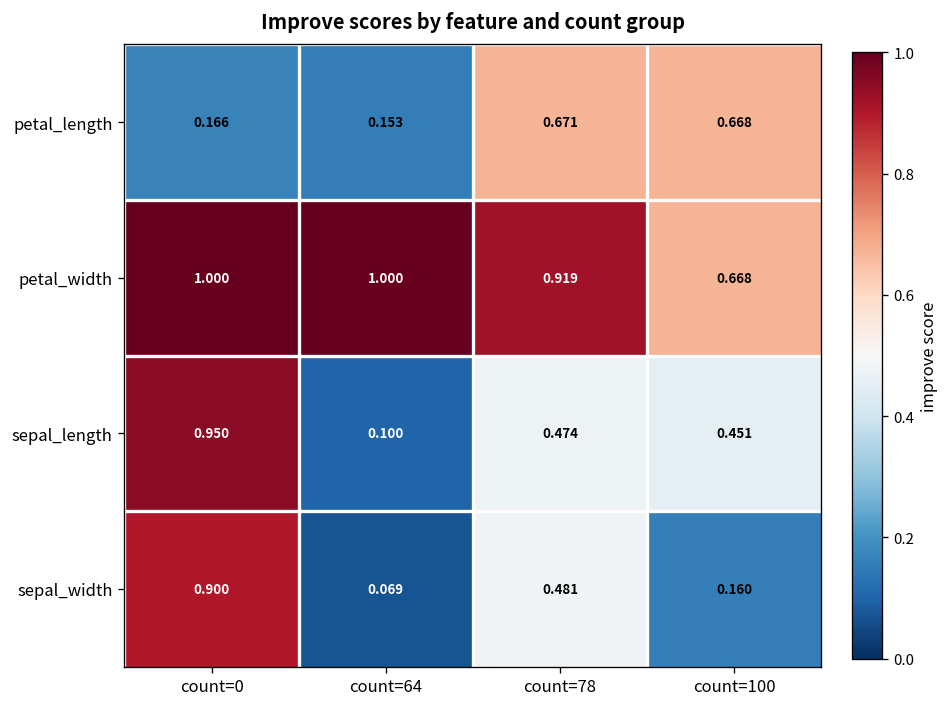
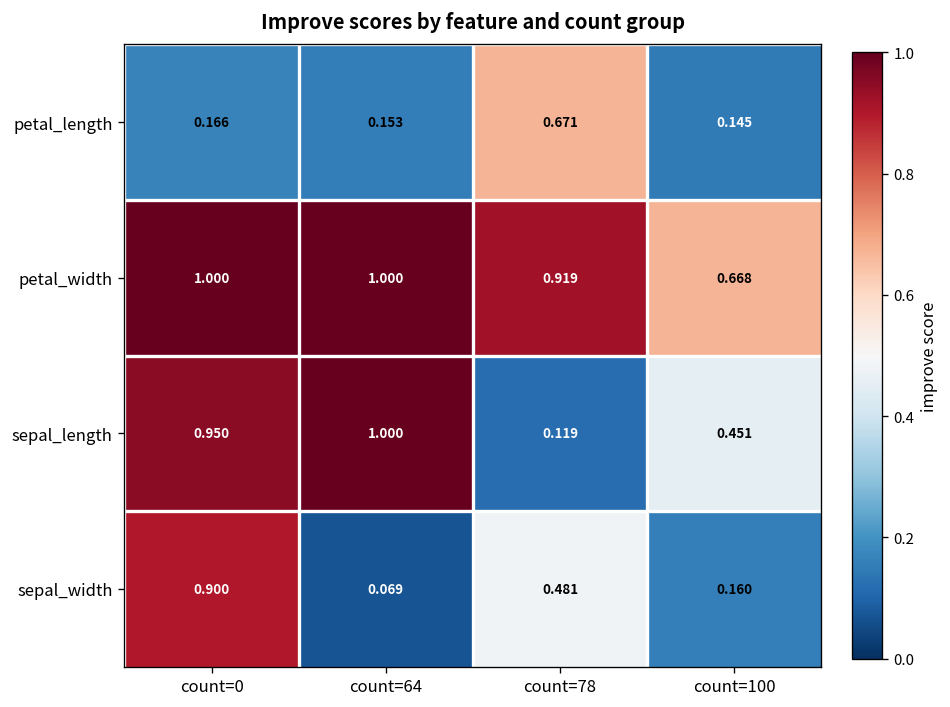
petal_length, count=100: 0.668 -> 0.145
sepal_length, count=64: 0.100 -> 1.000
sepal_length, count=78: 0.474 -> 0.119
